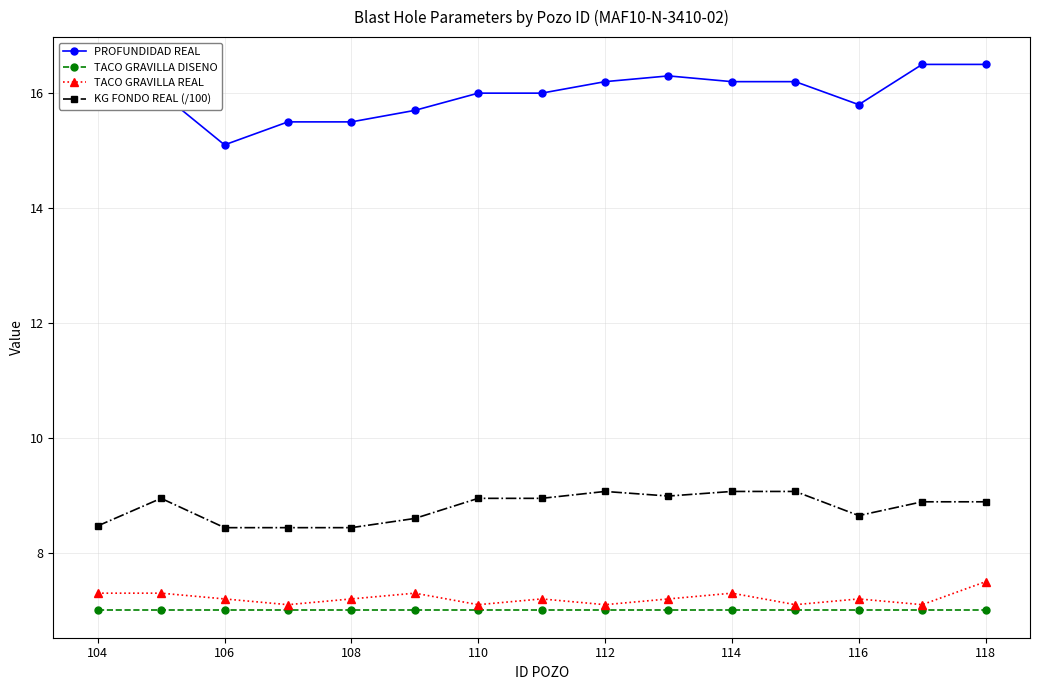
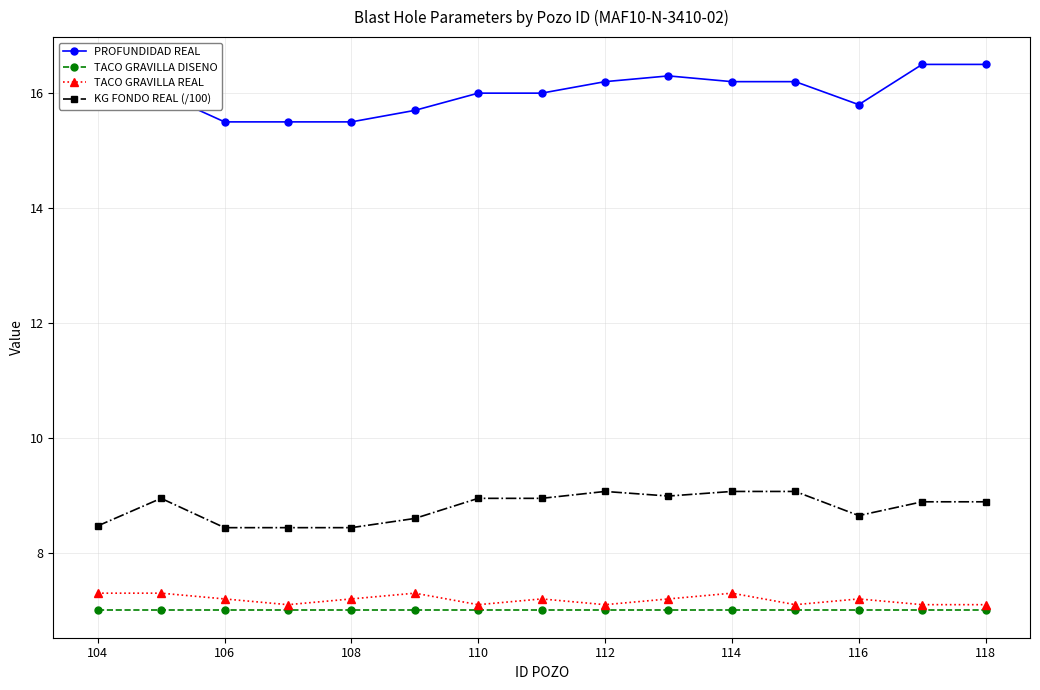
PROFUNDIDAD REAL, 106: 15.1 -> 15.5
TACO GRAVILLA REAL, 118: 7.5 -> 7.1
